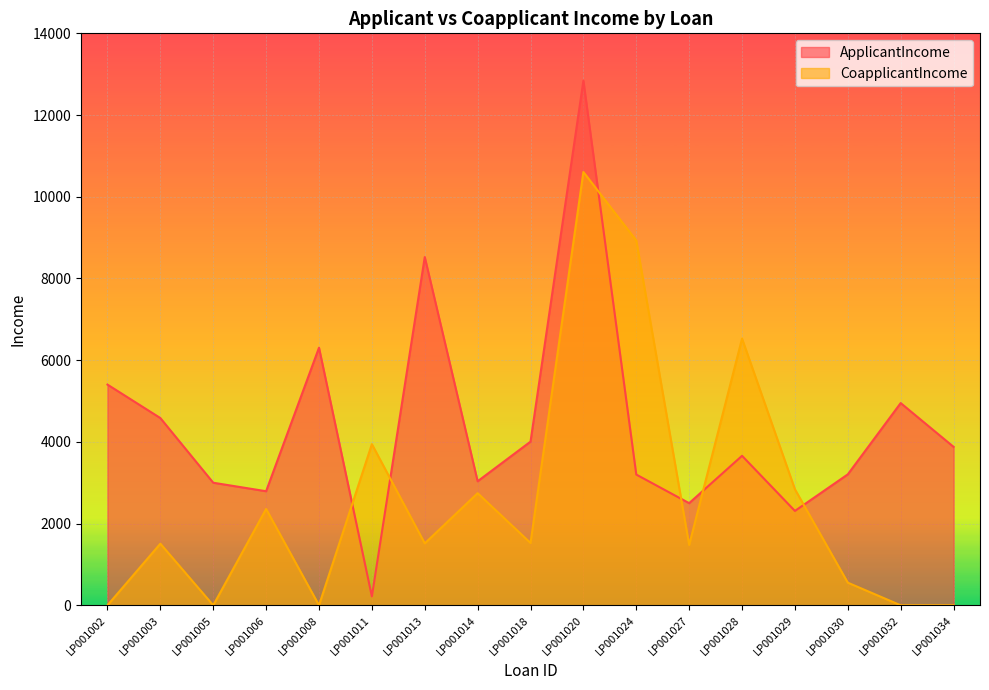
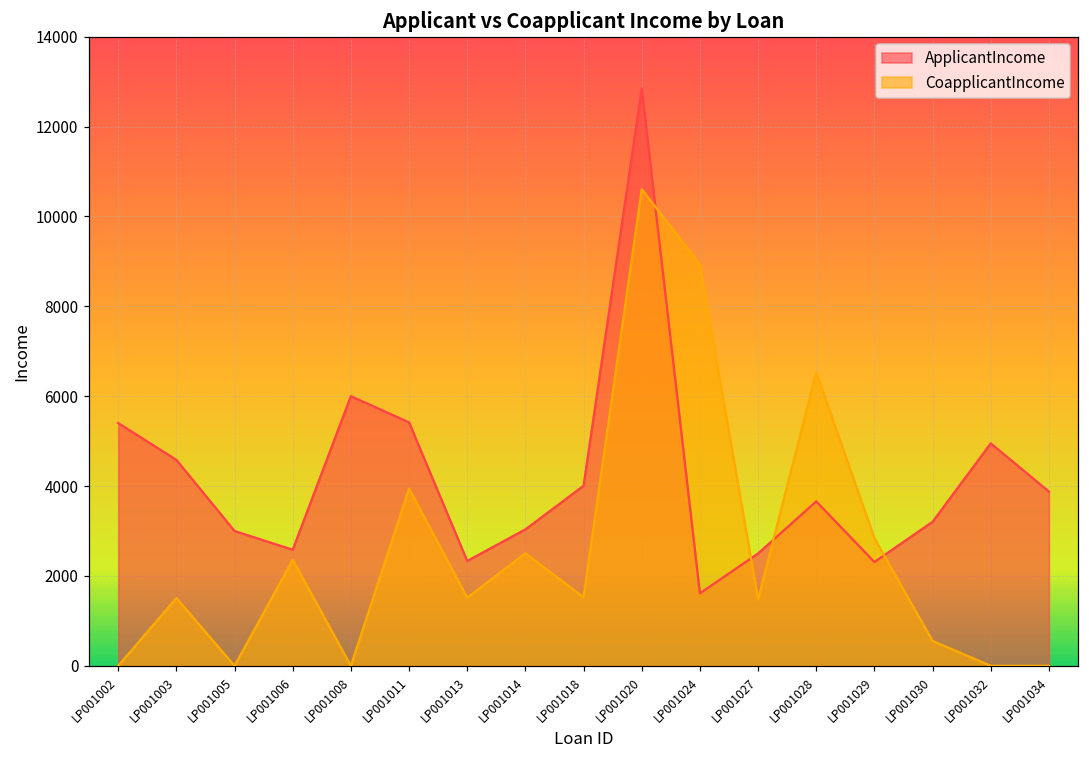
ApplicantIncome, LP001006: 2800 -> 2600
ApplicantIncome, LP001008: 6300 -> 6000
ApplicantIncome, LP001011: 200 -> 5400
ApplicantIncome, LP001013: 8500 -> 2300
CoapplicantIncome, LP001014: 2700 -> 2500
ApplicantIncome, LP001024: 3200 -> 1600
